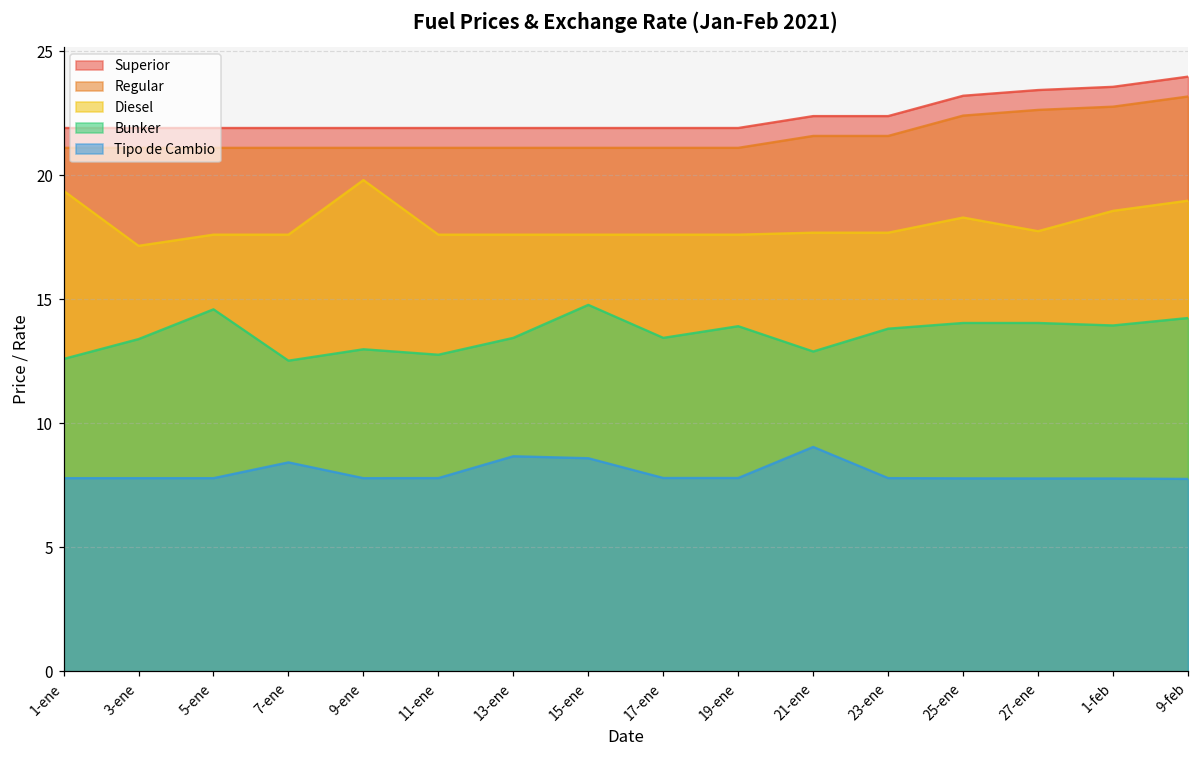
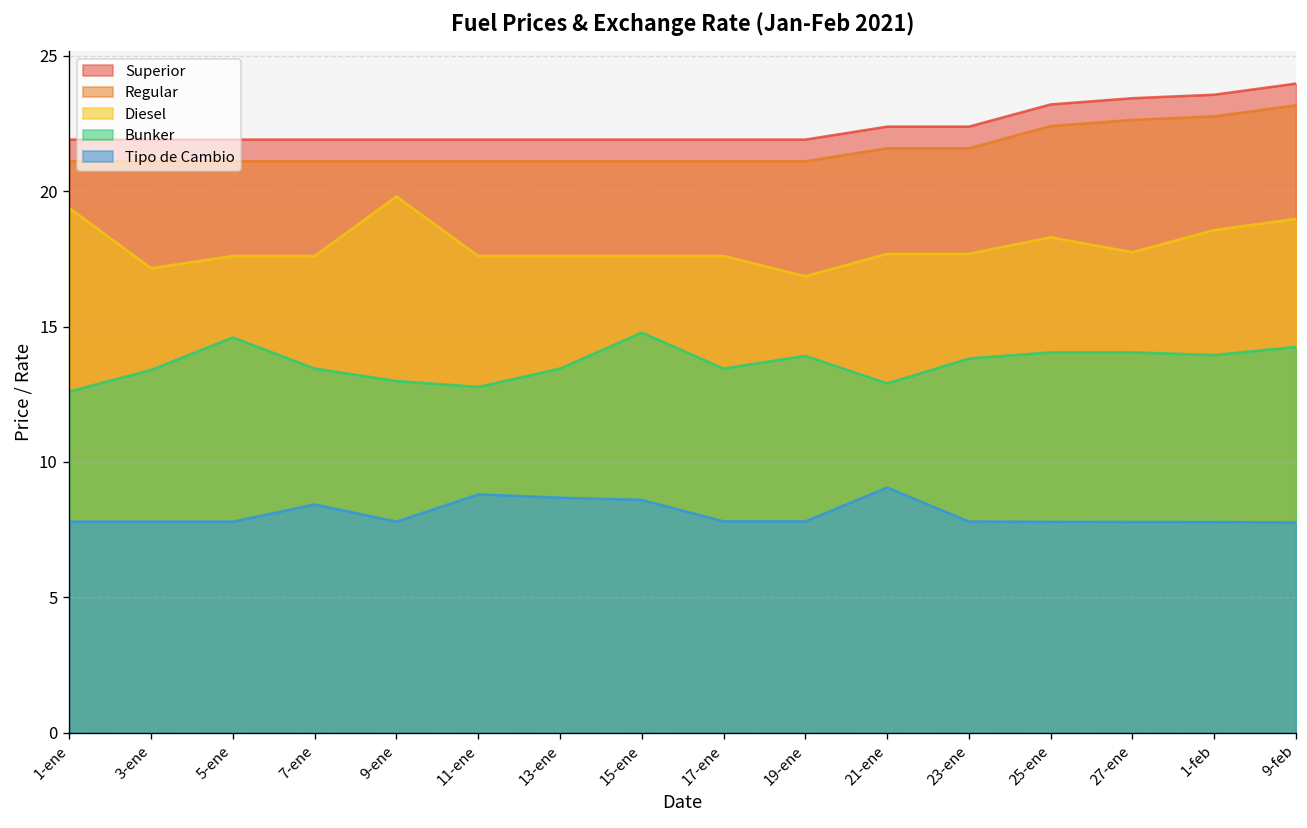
Bunker, 7-ene: 12.5 -> 13.5
Tipo de Cambio, 11-ene: 7.8 -> 8.8
Diesel, 19-ene: 17.6 -> 16.9
